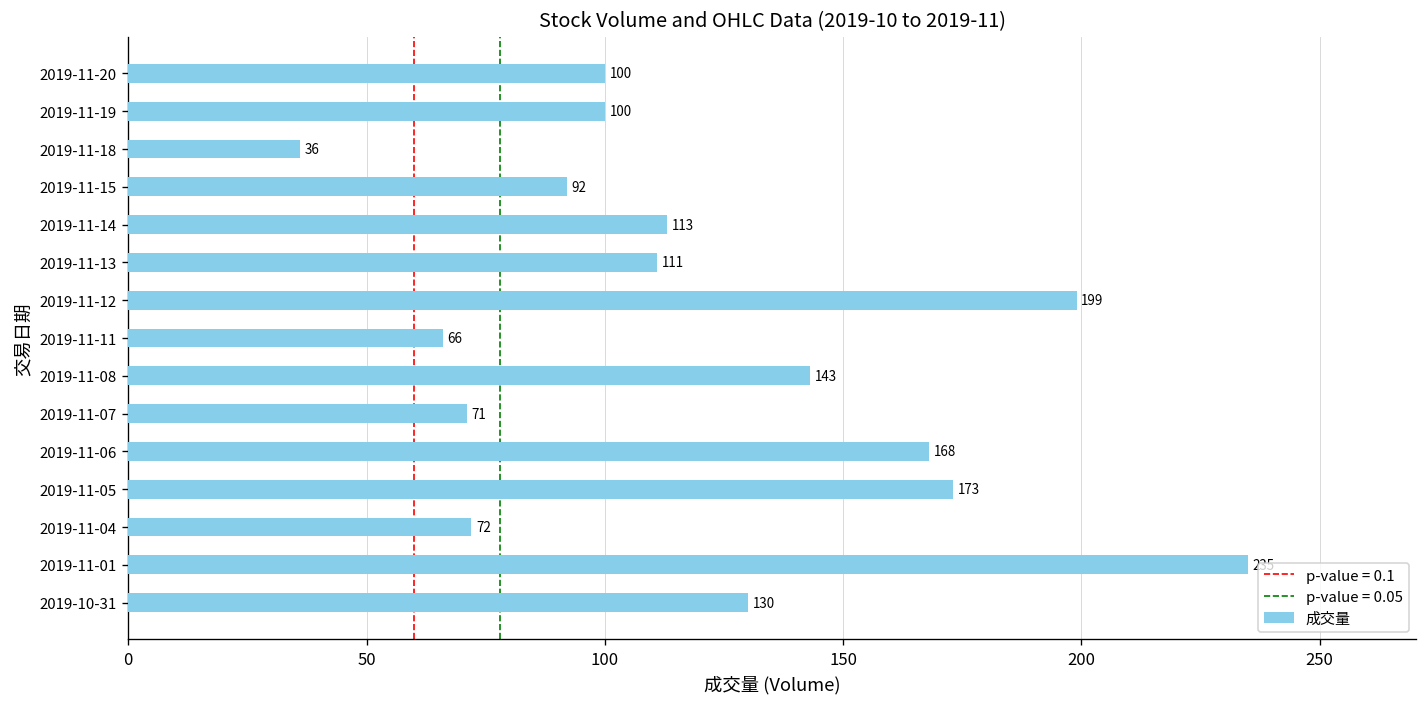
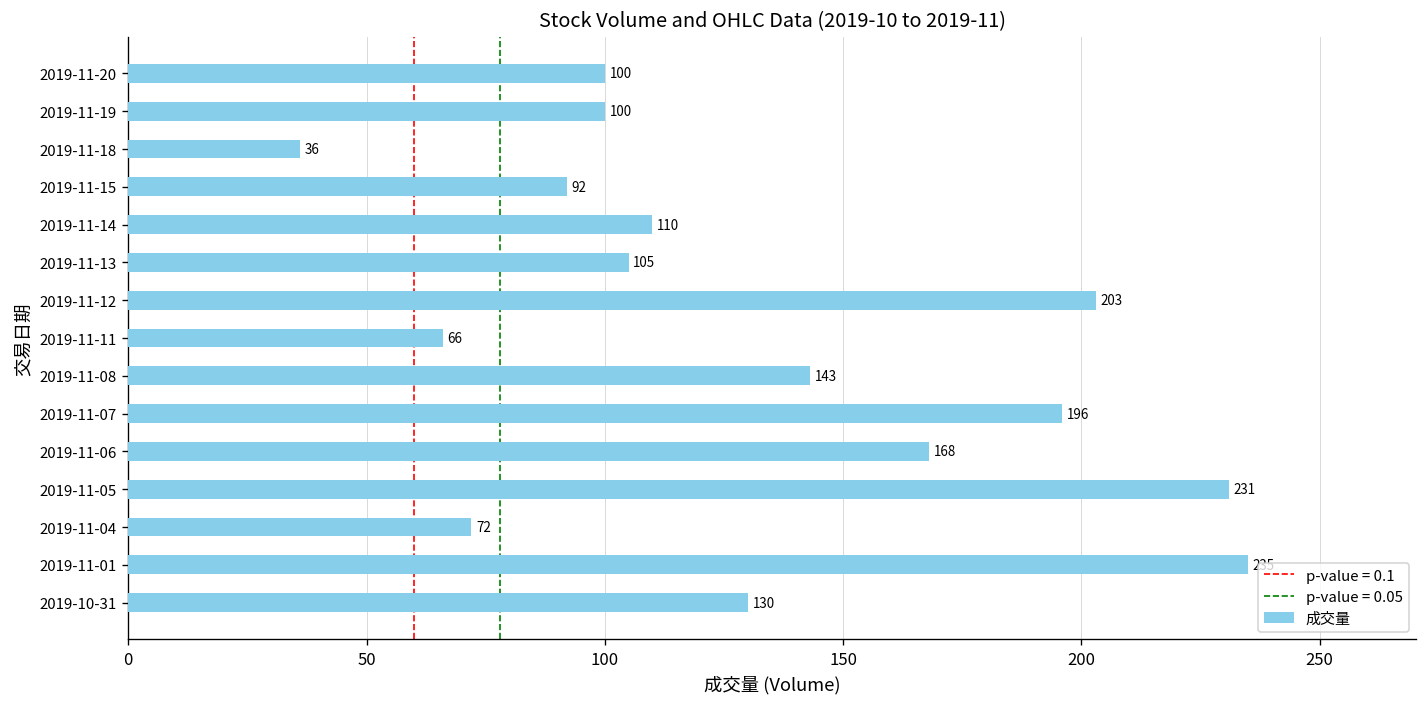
2019-11-14: 113 -> 110
2019-11-13: 111 -> 105
2019-11-12: 199 -> 203
2019-11-07: 71 -> 196
2019-11-05: 173 -> 231
